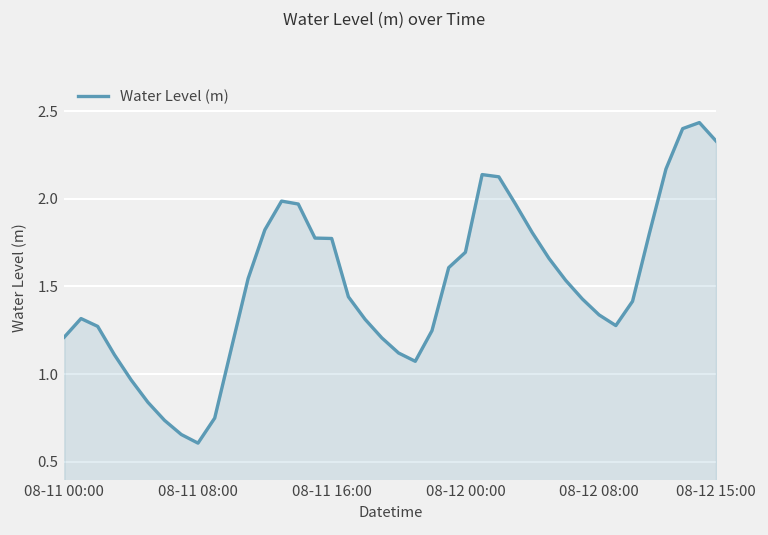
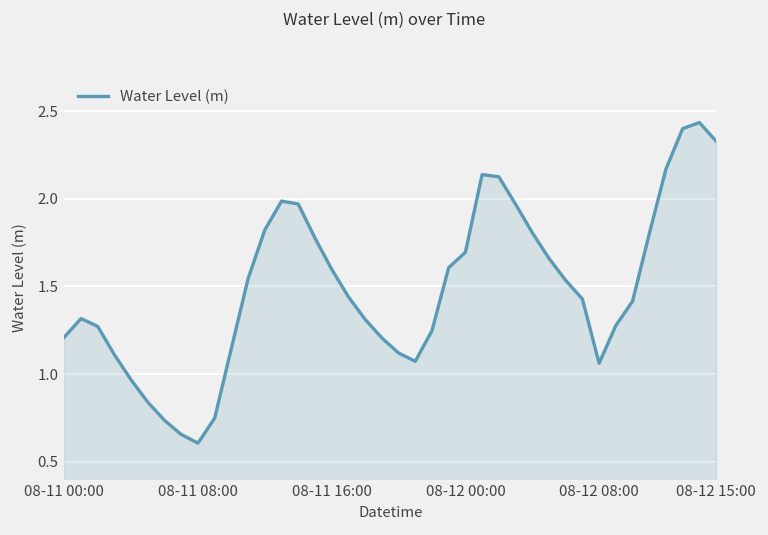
08-11 16:00: 1.77 -> 1.60
08-12 08:00: 1.34 -> 1.06
